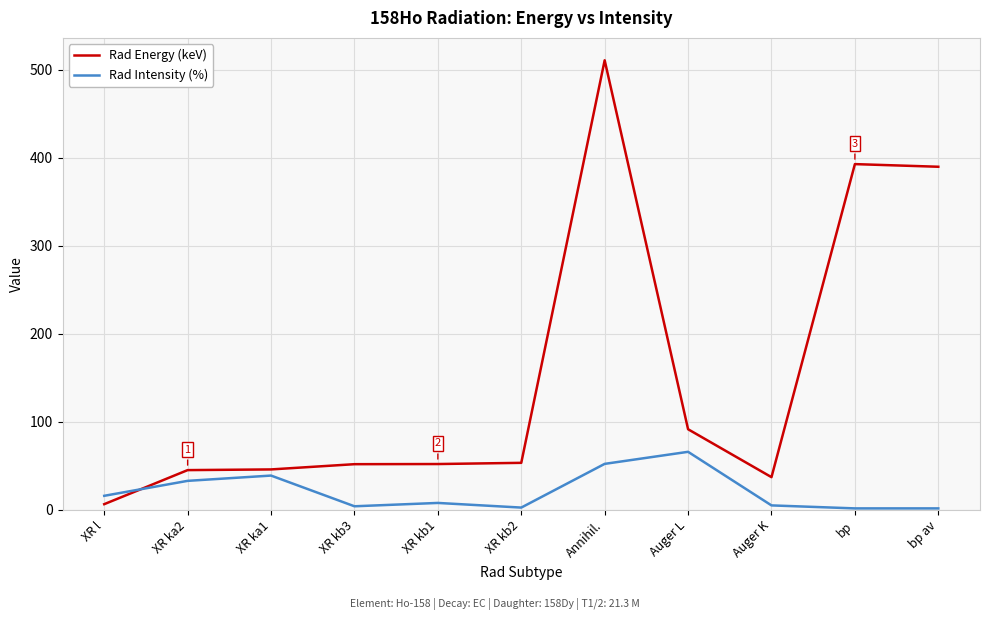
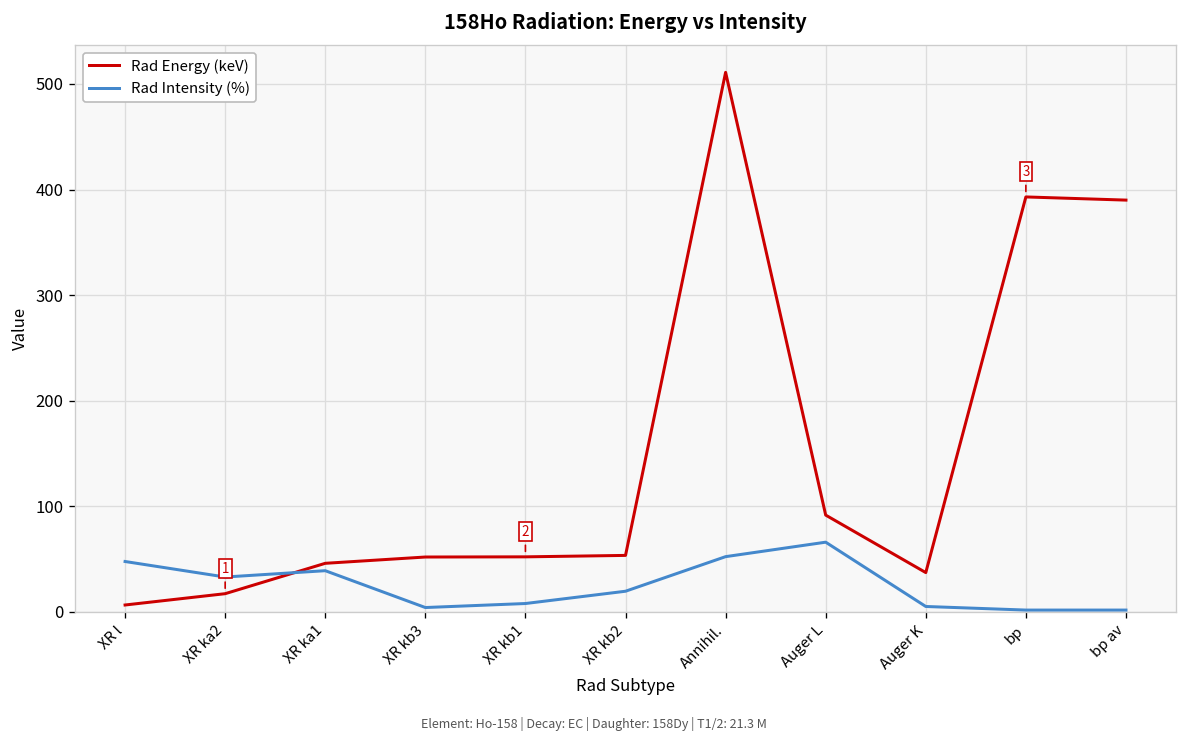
Rad Intensity (%), XR l: 20 -> 50
Rad Energy (keV), XR ka2: 50 -> 20
Rad Intensity (%), XR kb2: 0 -> 20
